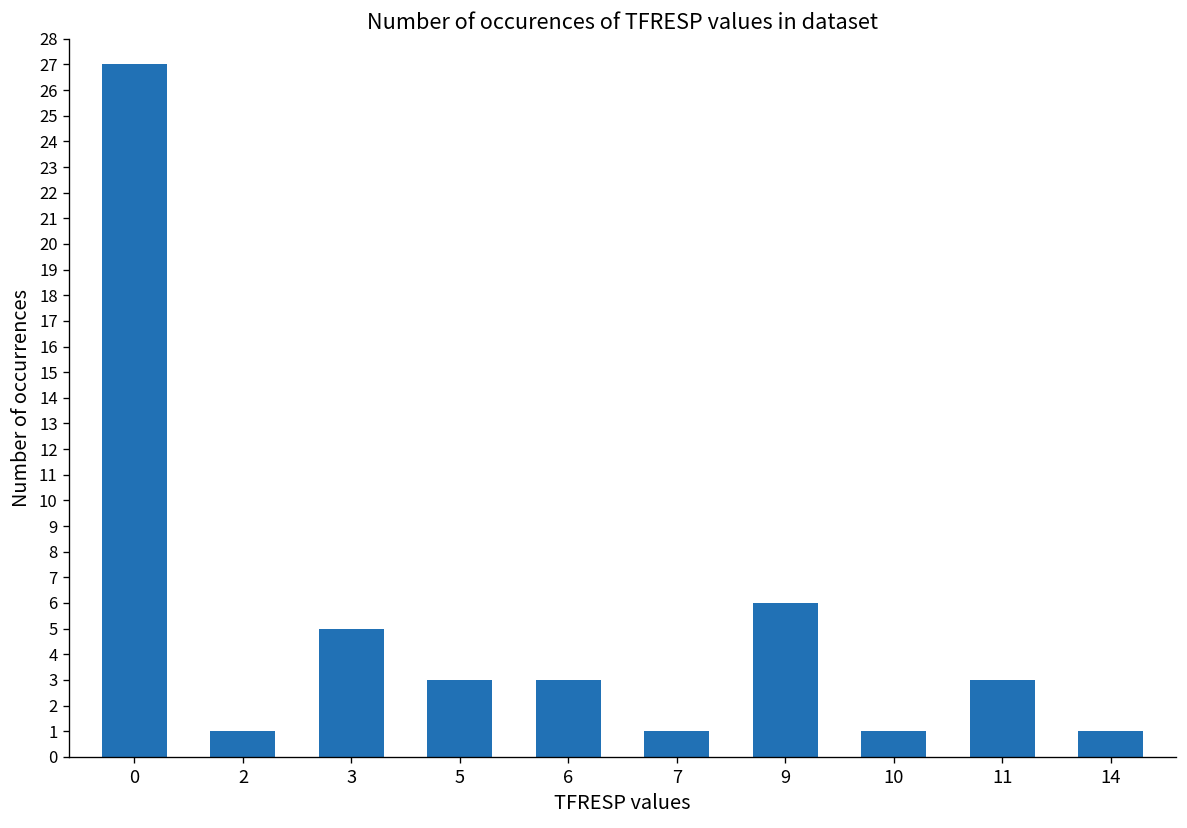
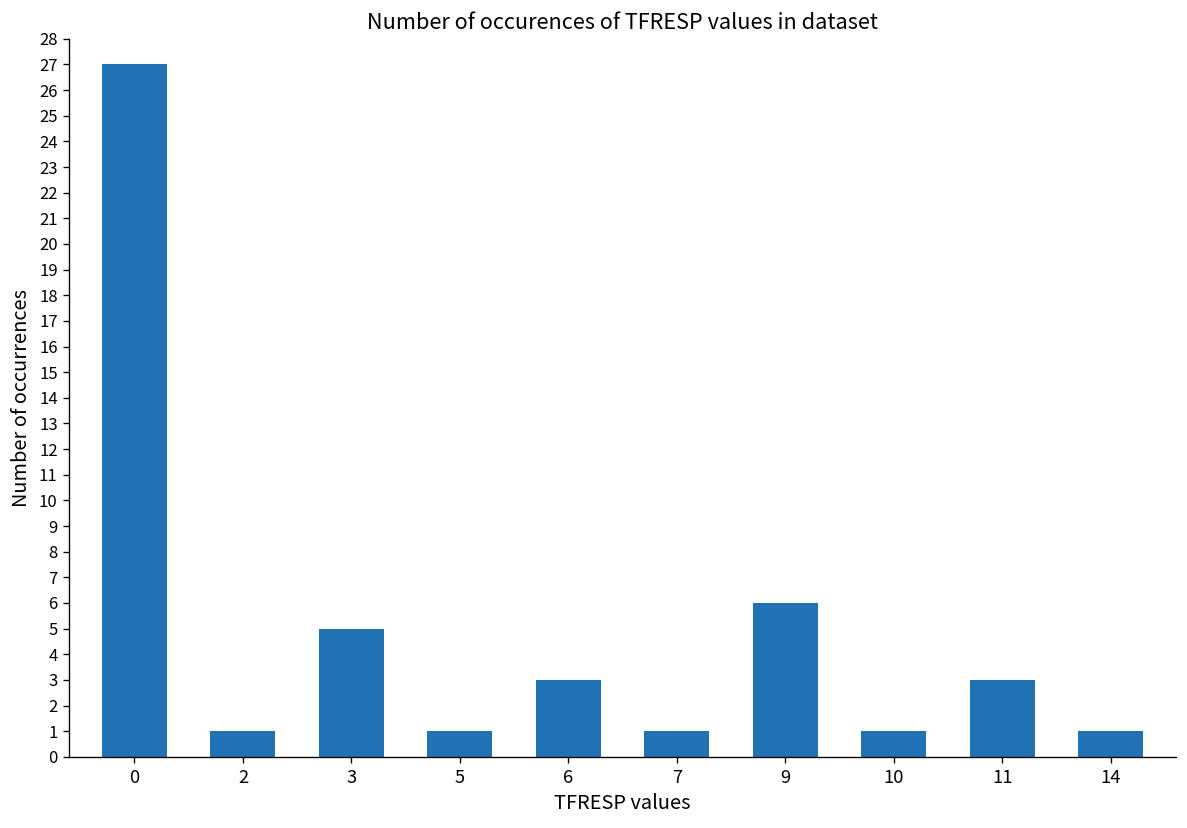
5: 3 -> 1
